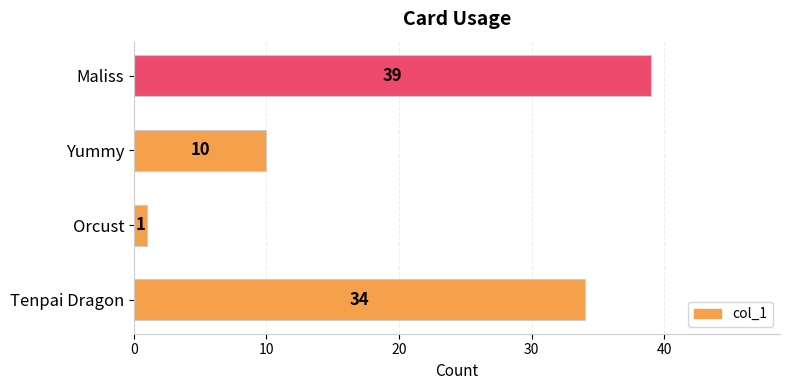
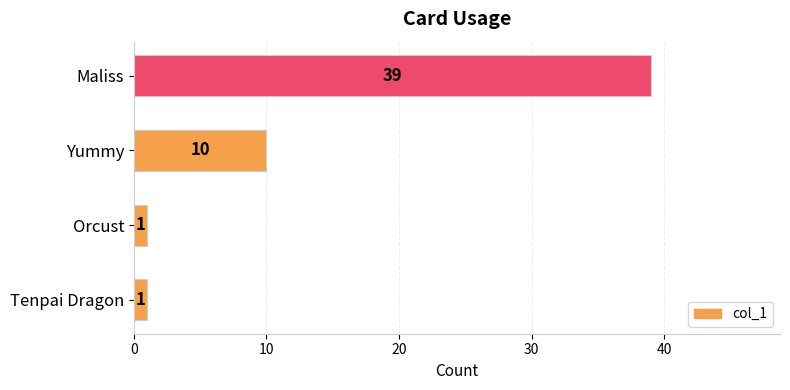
Tenpai Dragon: 34 -> 1
